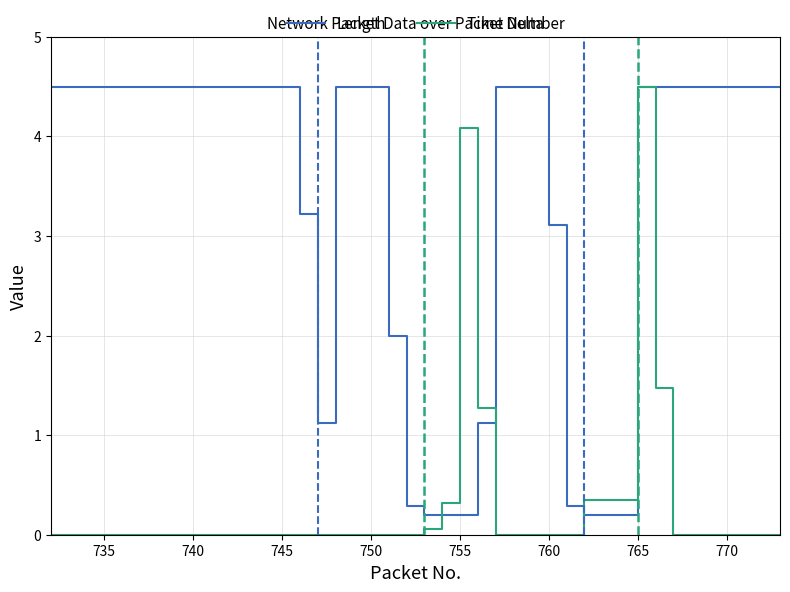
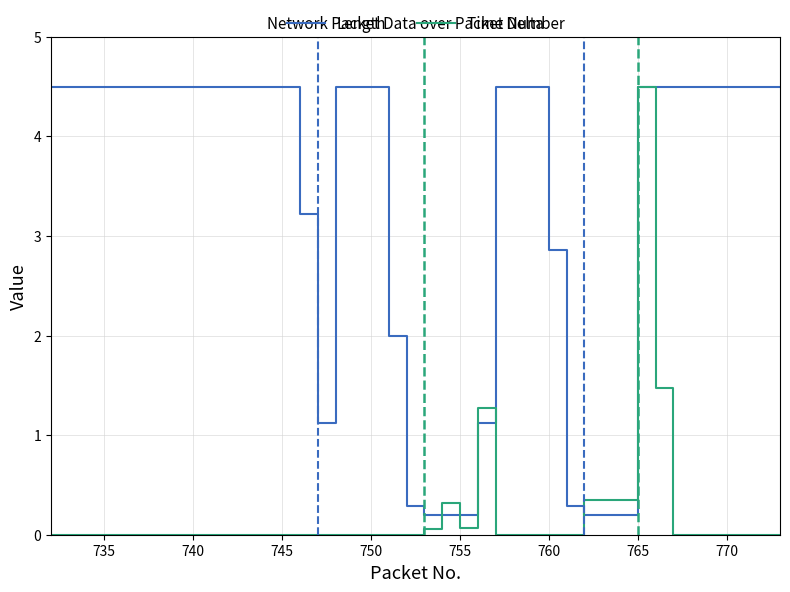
Time Delta, 755: 4.1 -> 0.1
Length, 760: 3.1 -> 2.9
